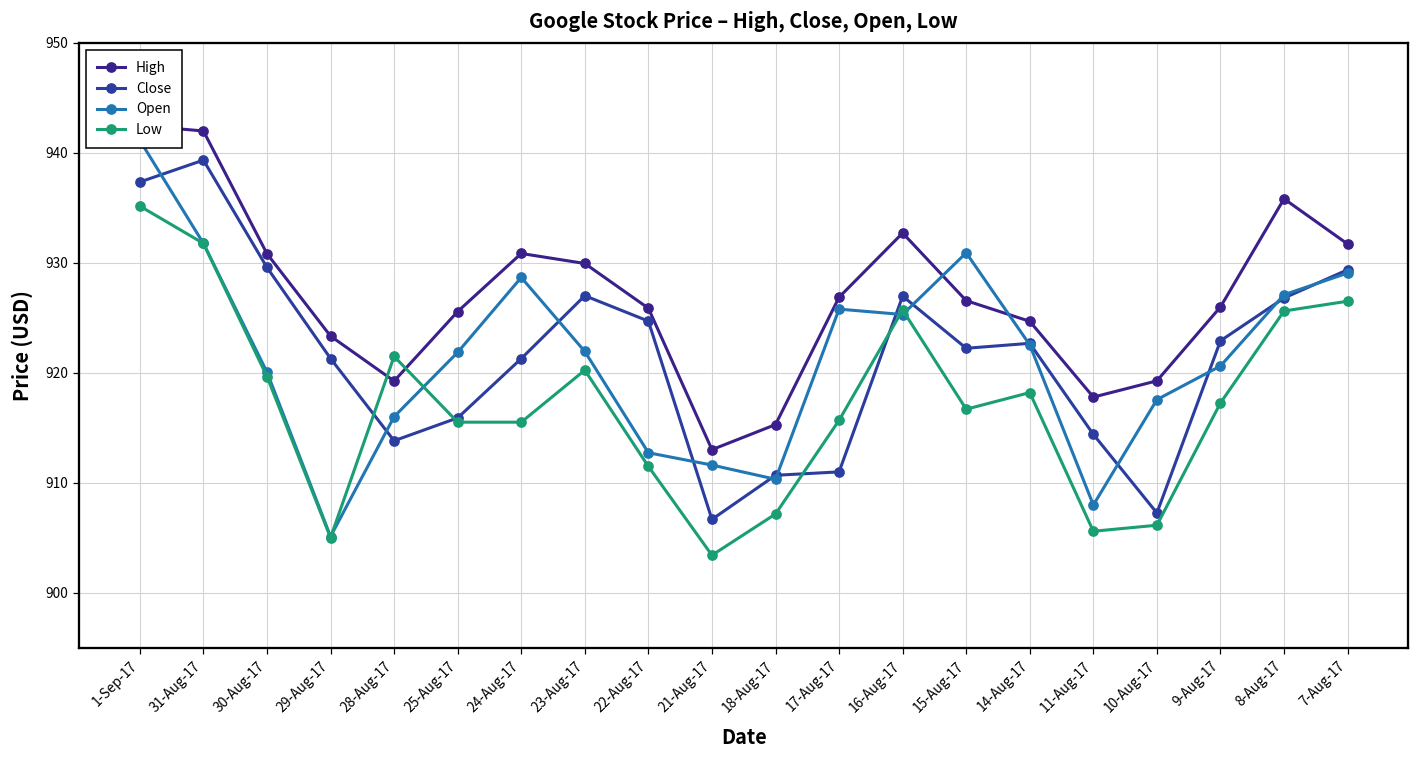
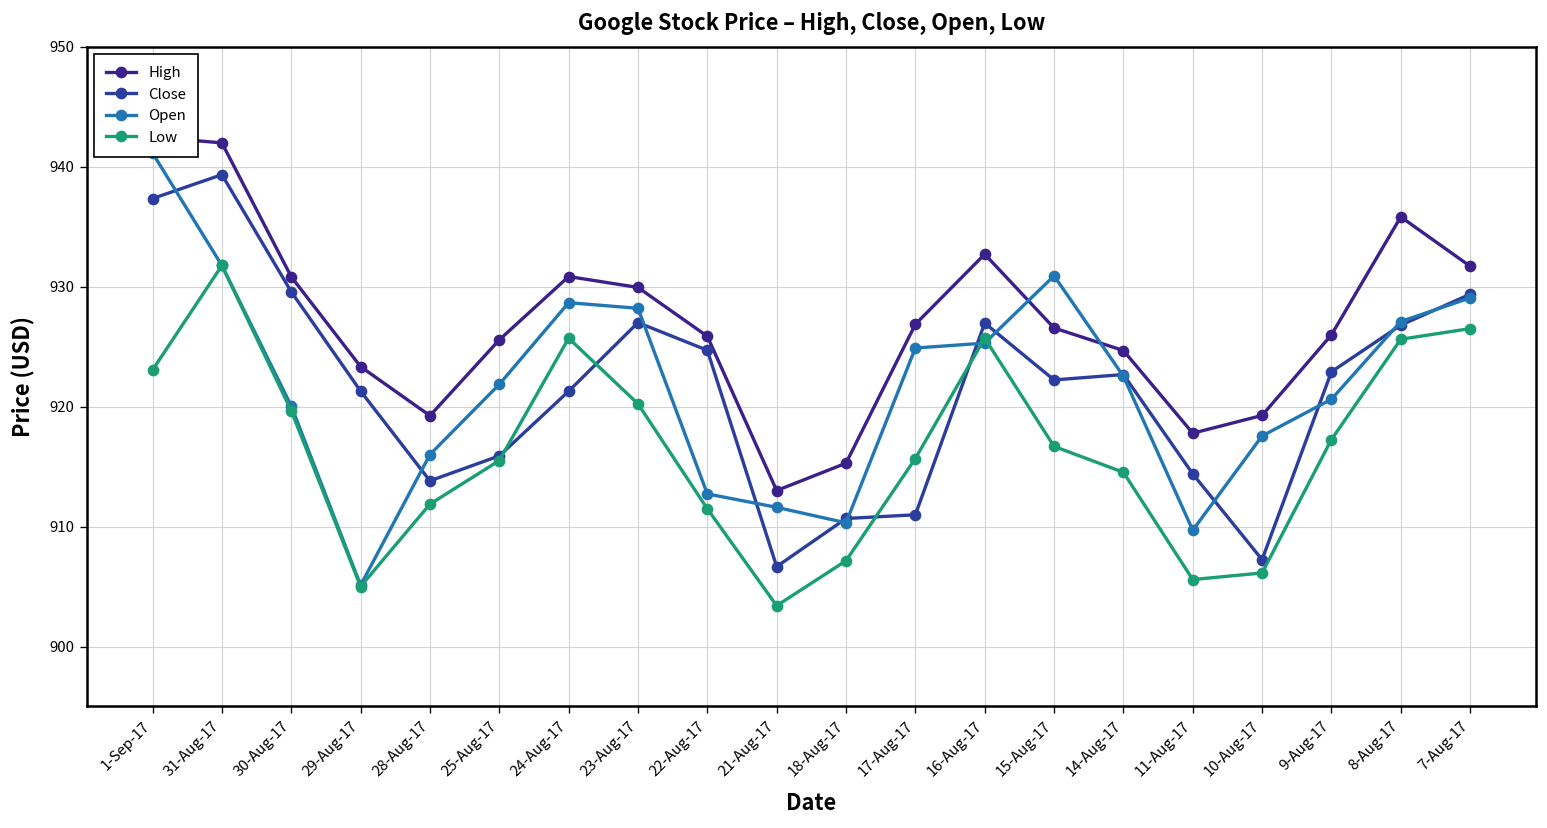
Low, 1-Sep-17: 935 -> 923
Low, 28-Aug-17: 921 -> 912
Low, 24-Aug-17: 916 -> 926
Open, 23-Aug-17: 922 -> 928
Open, 17-Aug-17: 926 -> 925
Low, 14-Aug-17: 918 -> 915
Open, 11-Aug-17: 908 -> 910
